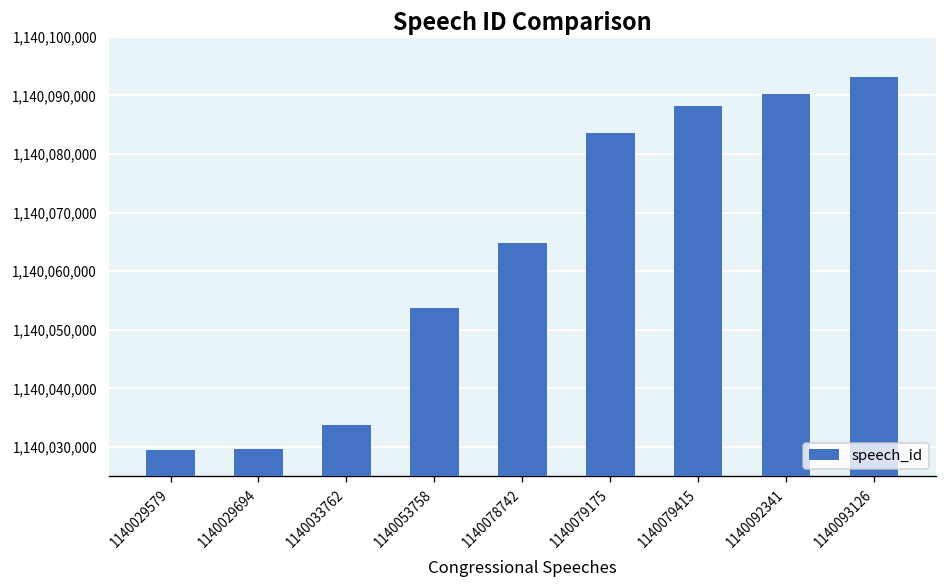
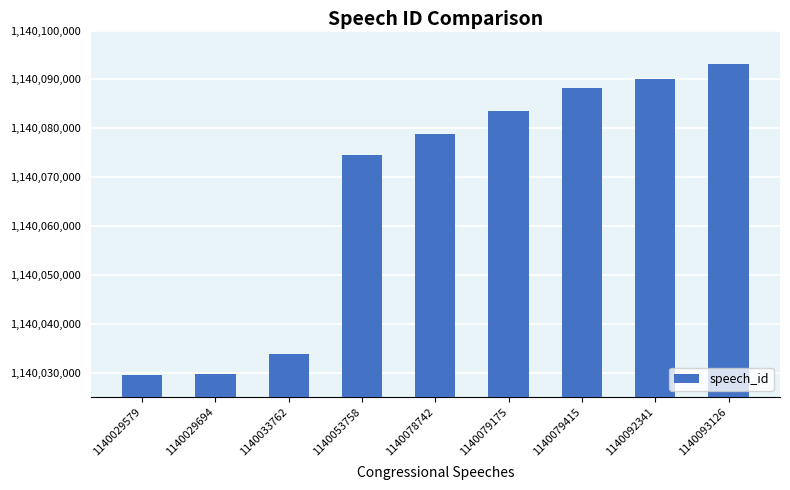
1140053758: 1,140,054,000 -> 1,140,074,000
1140078742: 1,140,065,000 -> 1,140,079,000
